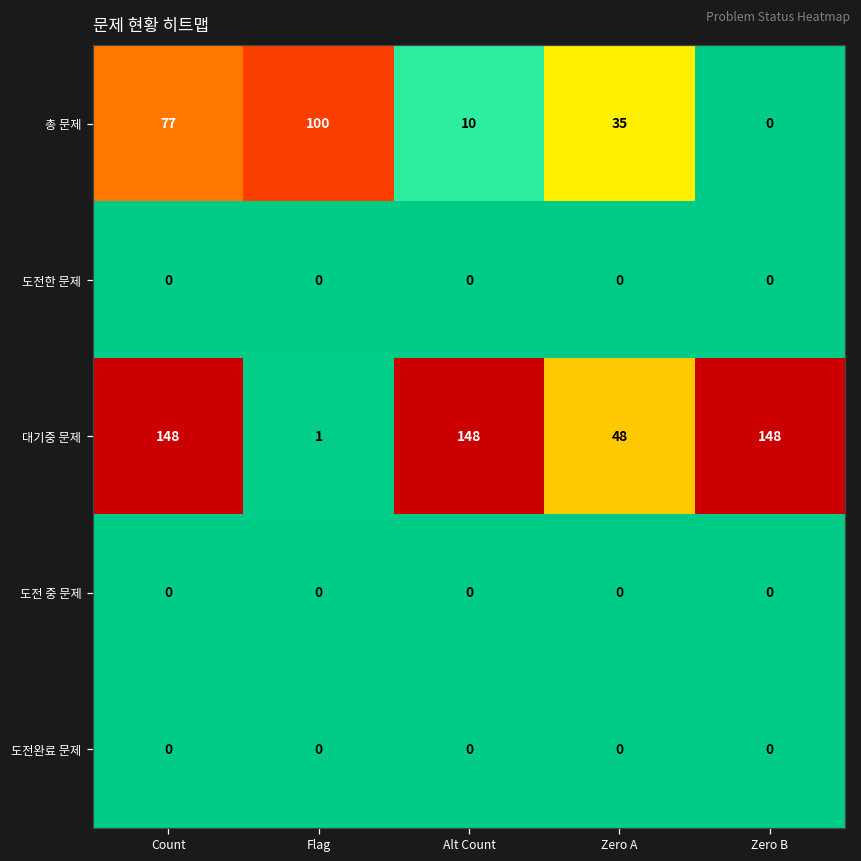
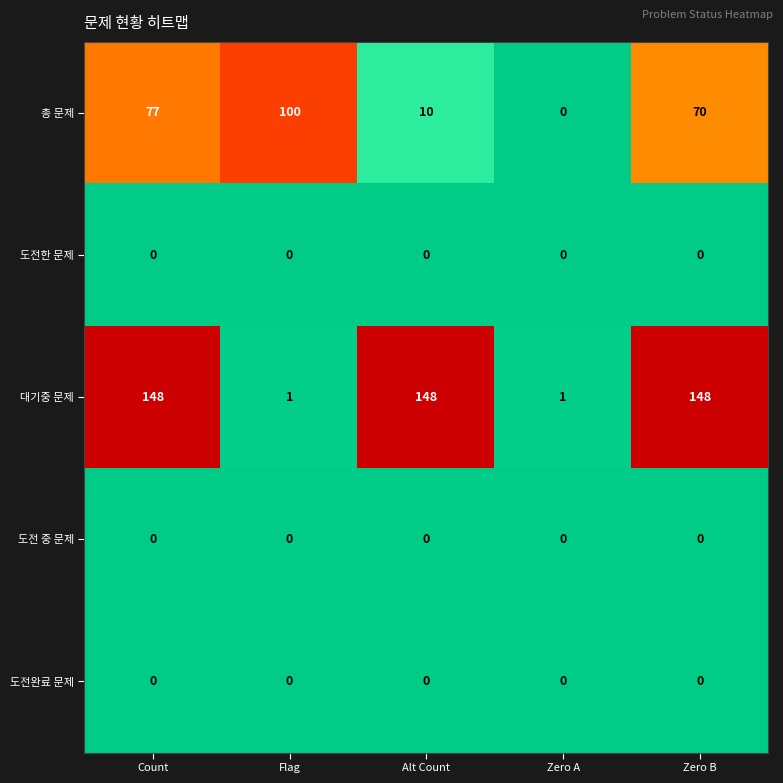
총 문제, Zero A: 35 -> 0
총 문제, Zero B: 0 -> 70
대기중 문제, Zero A: 48 -> 1
